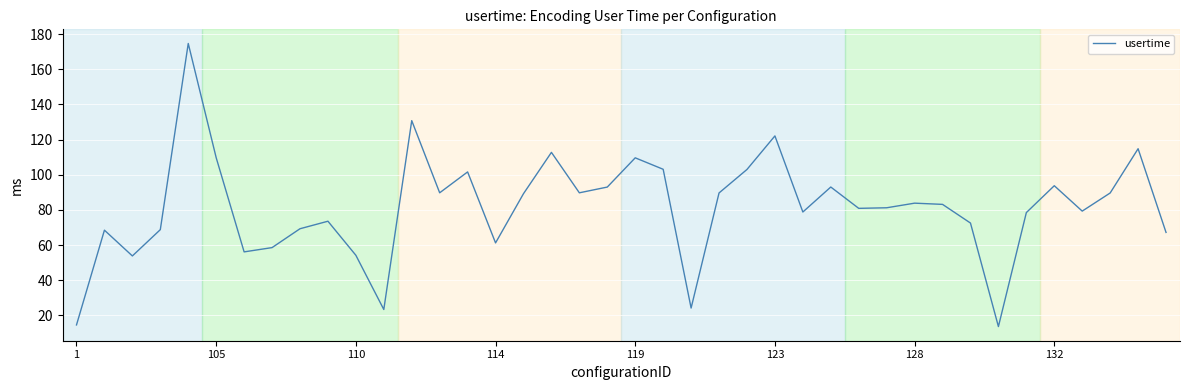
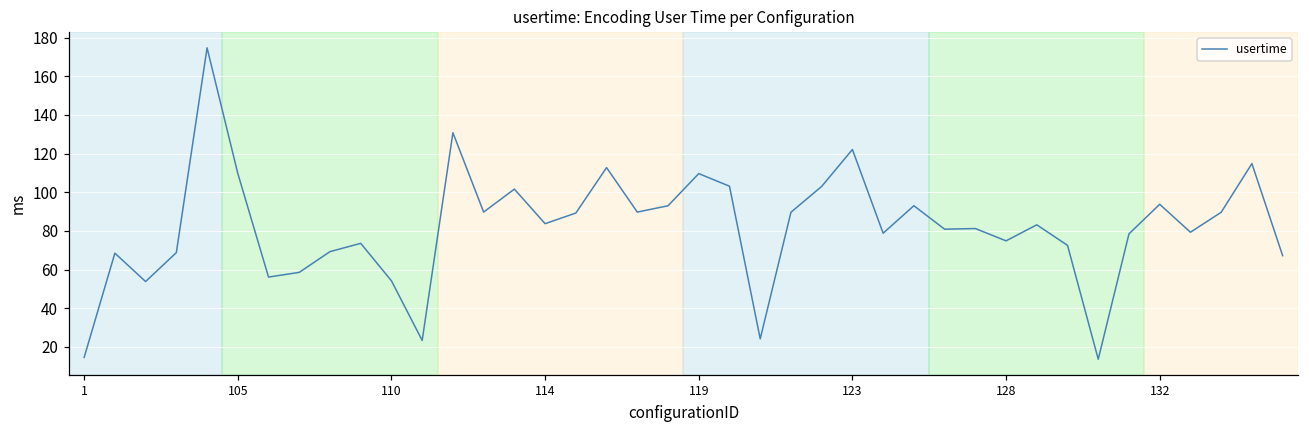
114: 61 -> 84
128: 84 -> 75
